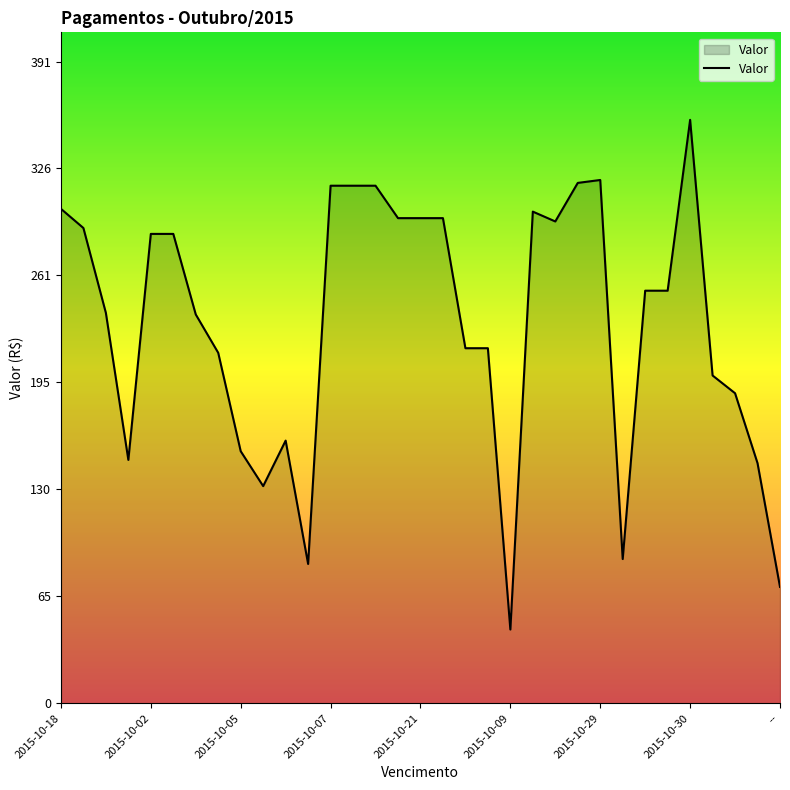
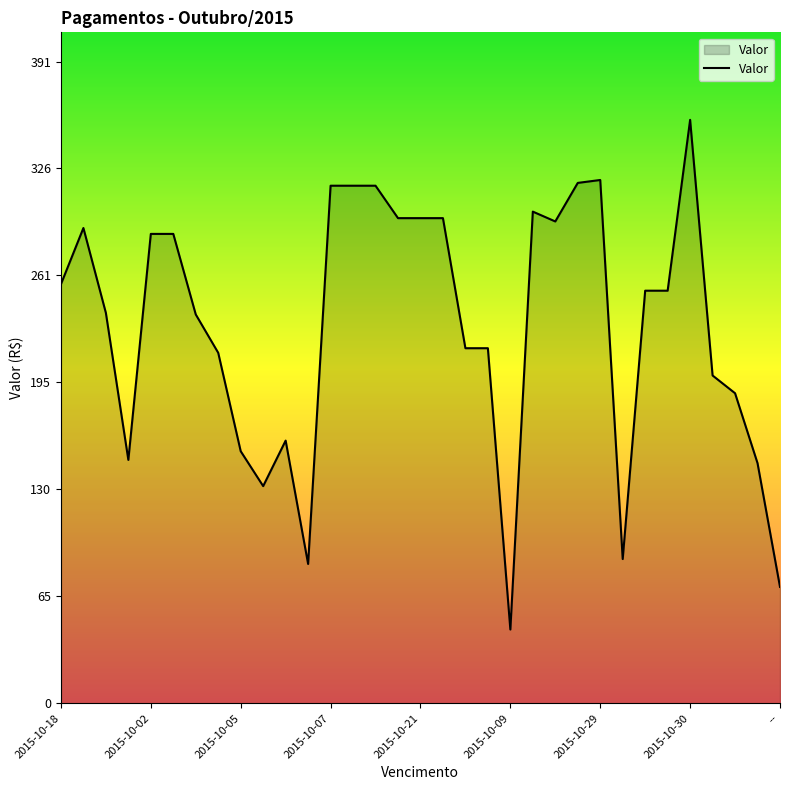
2015-10-18: 302 -> 256
